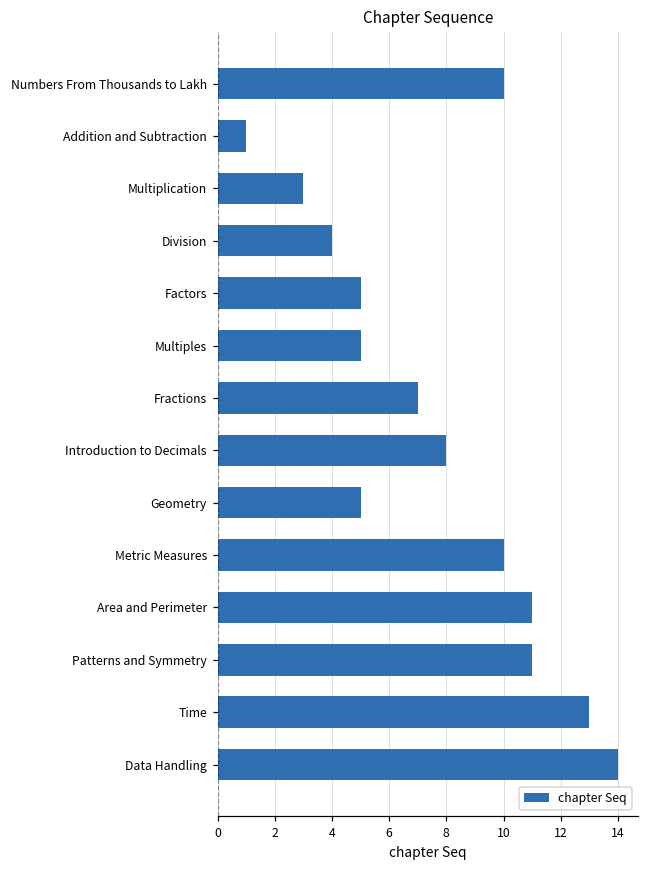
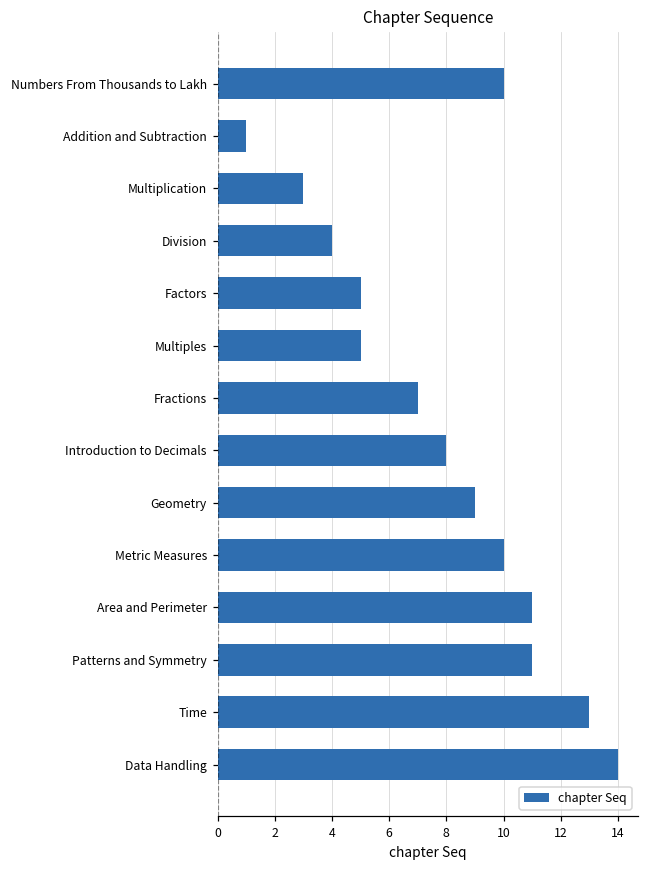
Geometry: 5 -> 9
